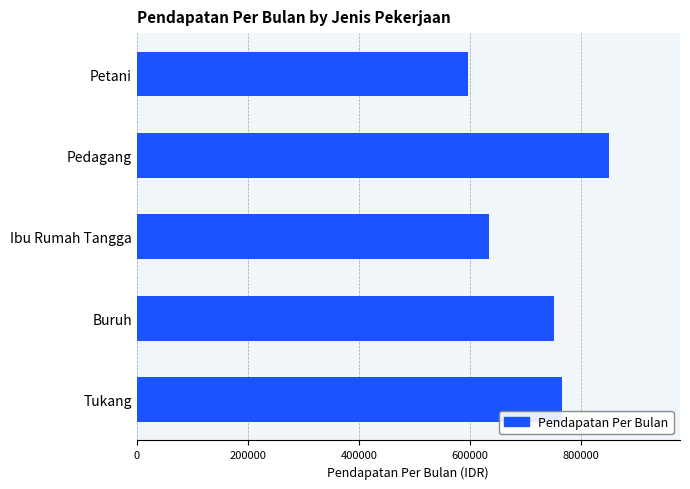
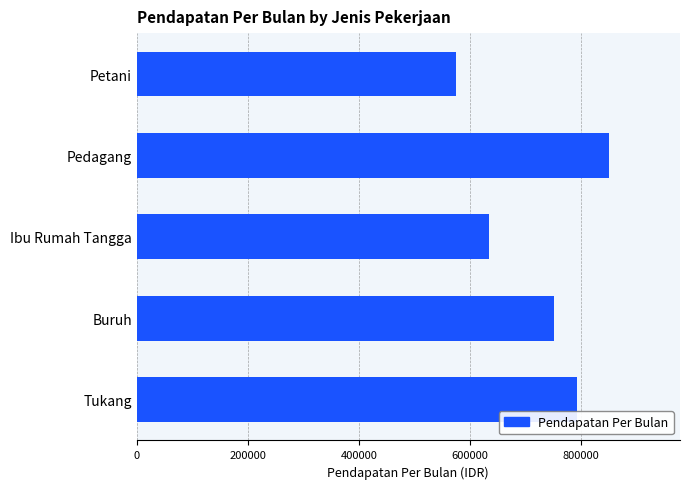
Petani: 600000 -> 580000
Tukang: 770000 -> 790000
